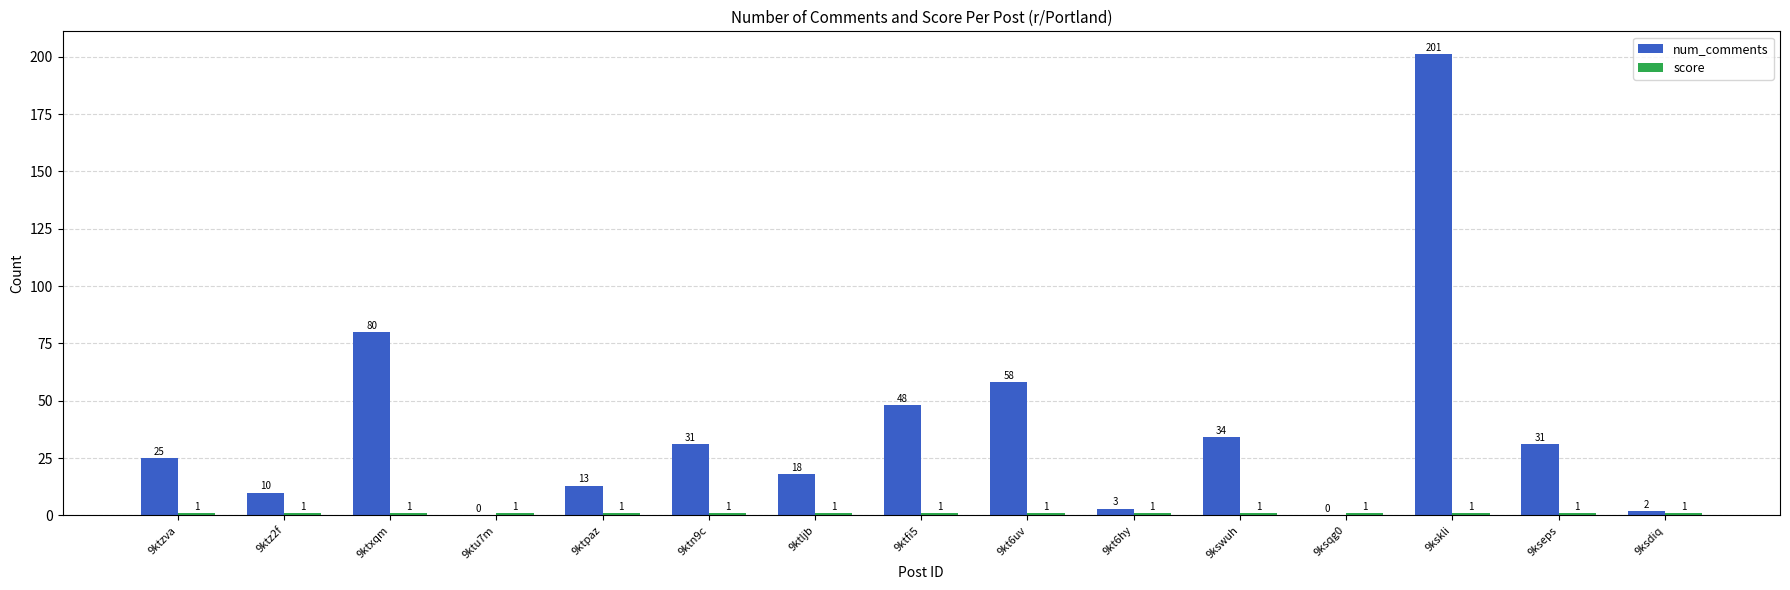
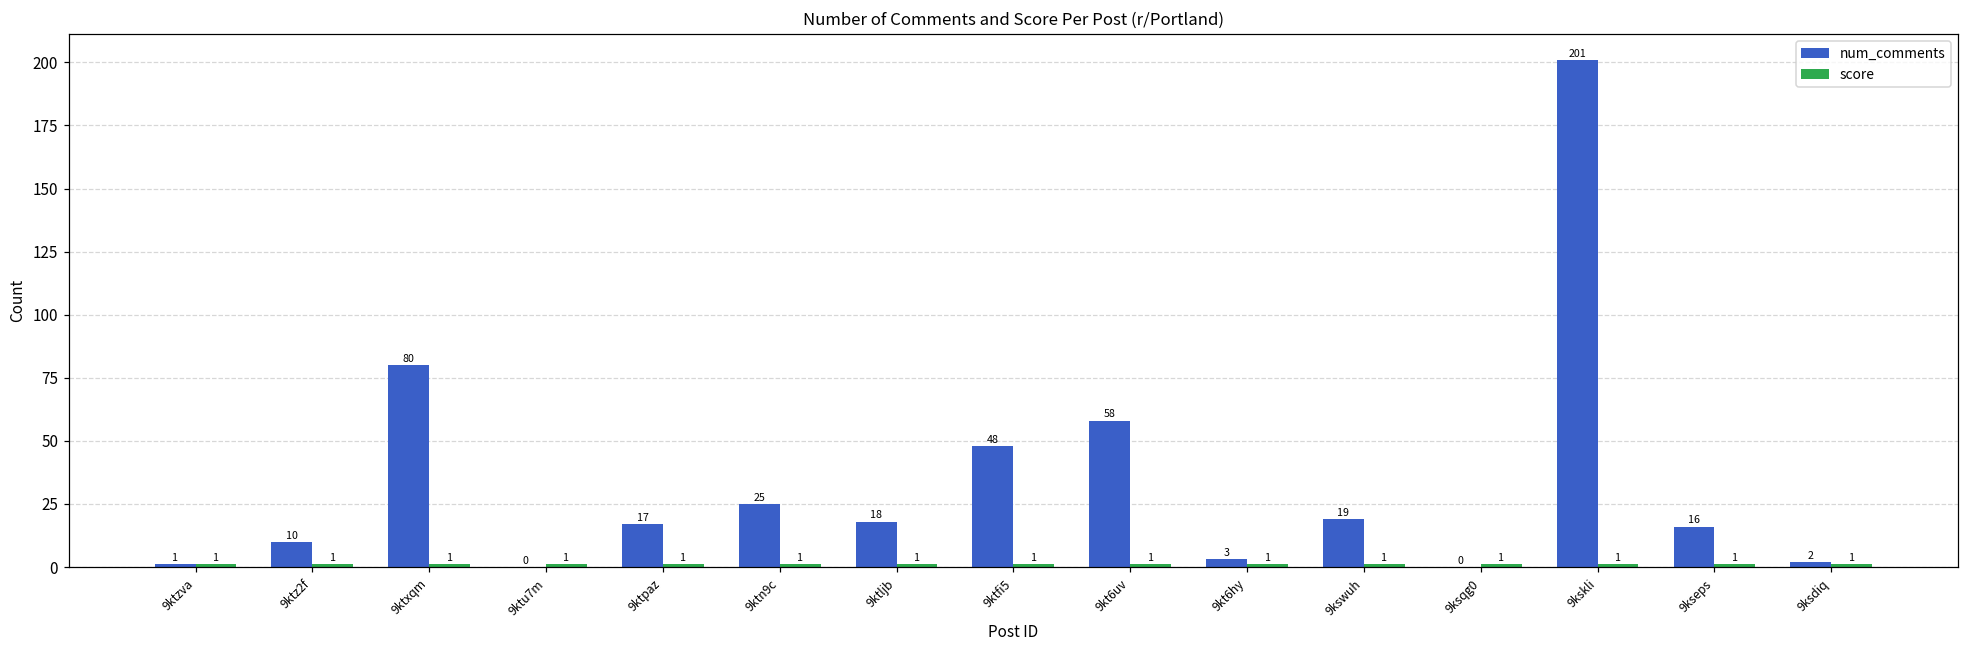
num_comments, 9ktzva: 25 -> 1
num_comments, 9ktpaz: 13 -> 17
num_comments, 9ktn9c: 31 -> 25
num_comments, 9kswuh: 34 -> 19
num_comments, 9kseps: 31 -> 16
